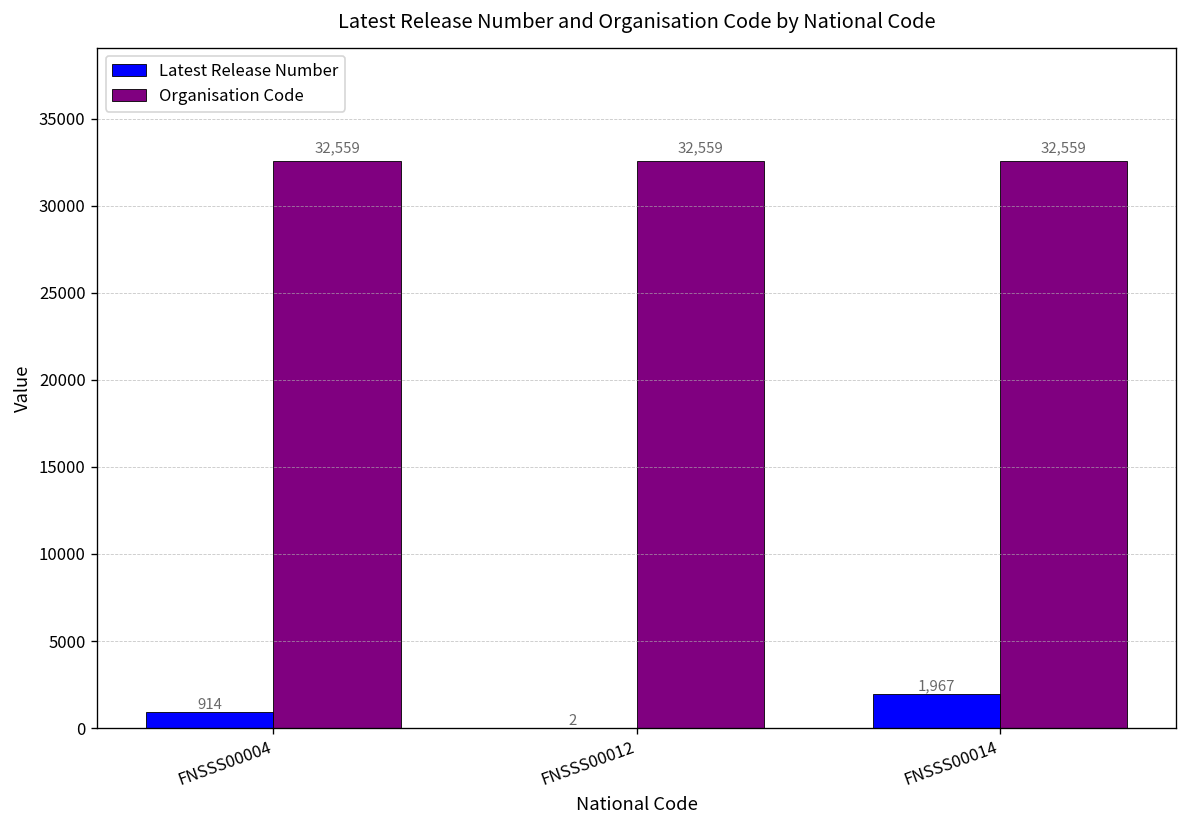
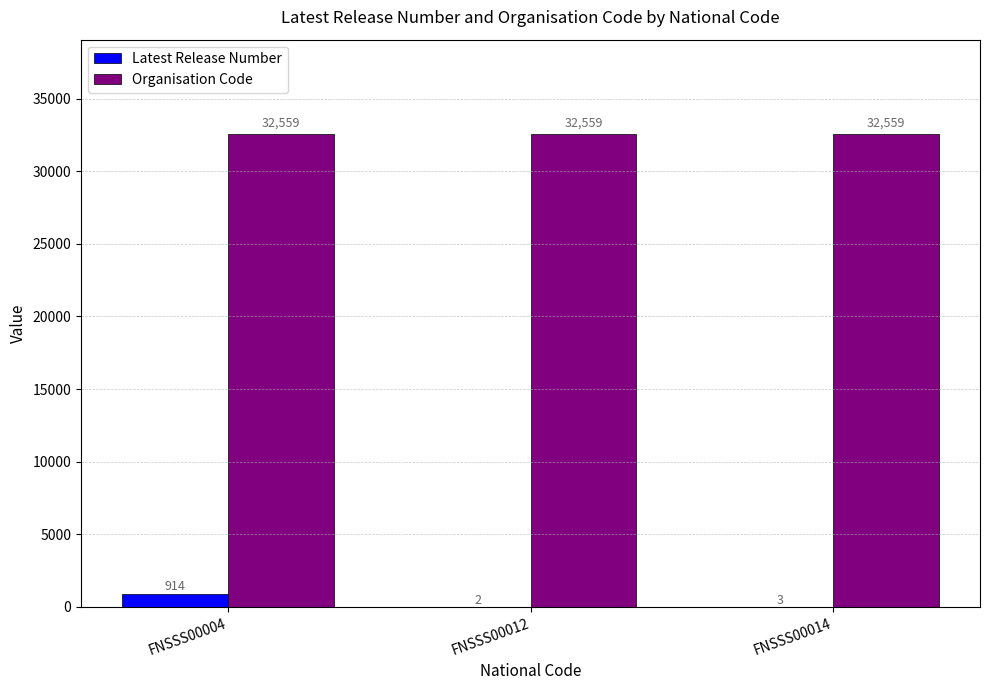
Latest Release Number, FNSSS00014: 1,967 -> 3
